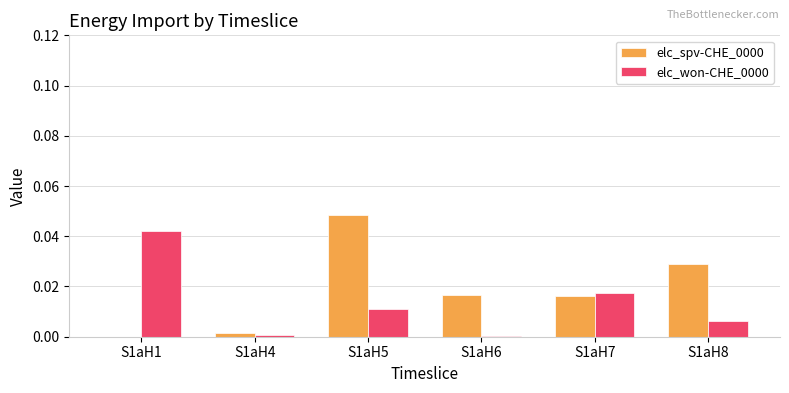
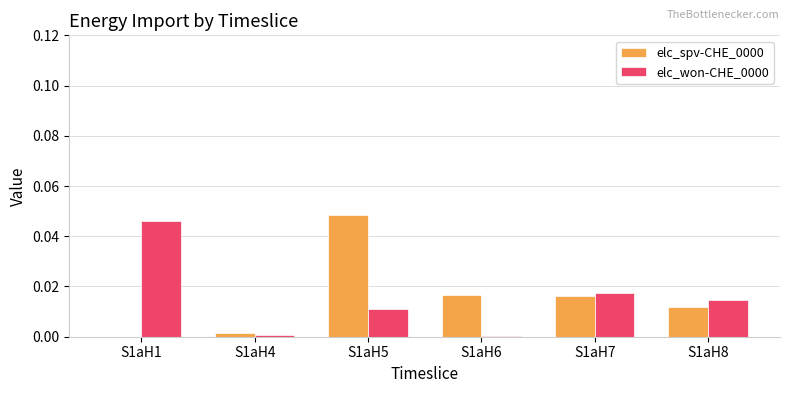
elc_won-CHE_0000, S1aH1: 0.042 -> 0.046
elc_spv-CHE_0000, S1aH8: 0.029 -> 0.012
elc_won-CHE_0000, S1aH8: 0.006 -> 0.015
